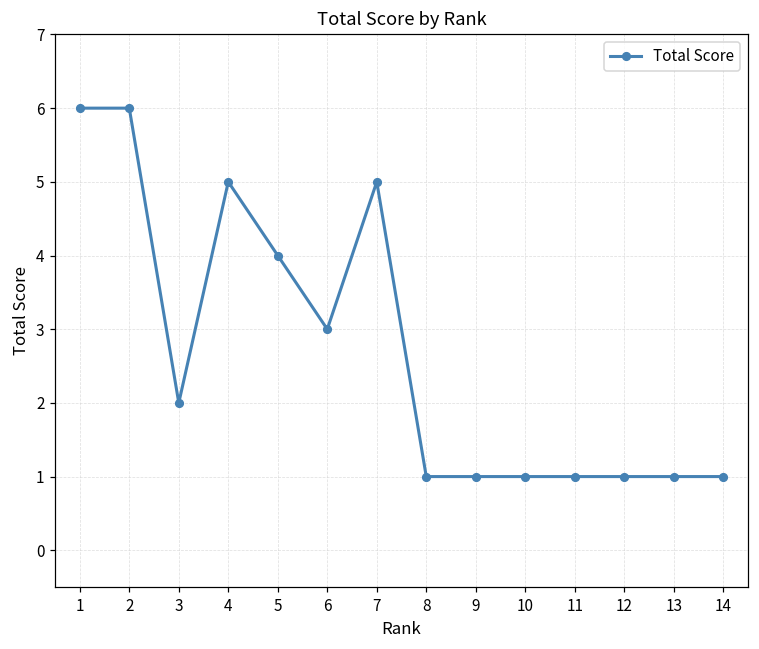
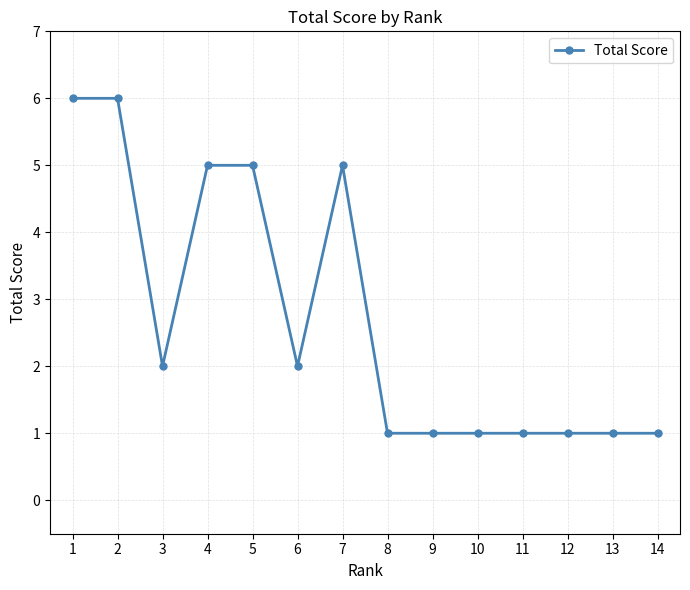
5: 4 -> 5
6: 3 -> 2
